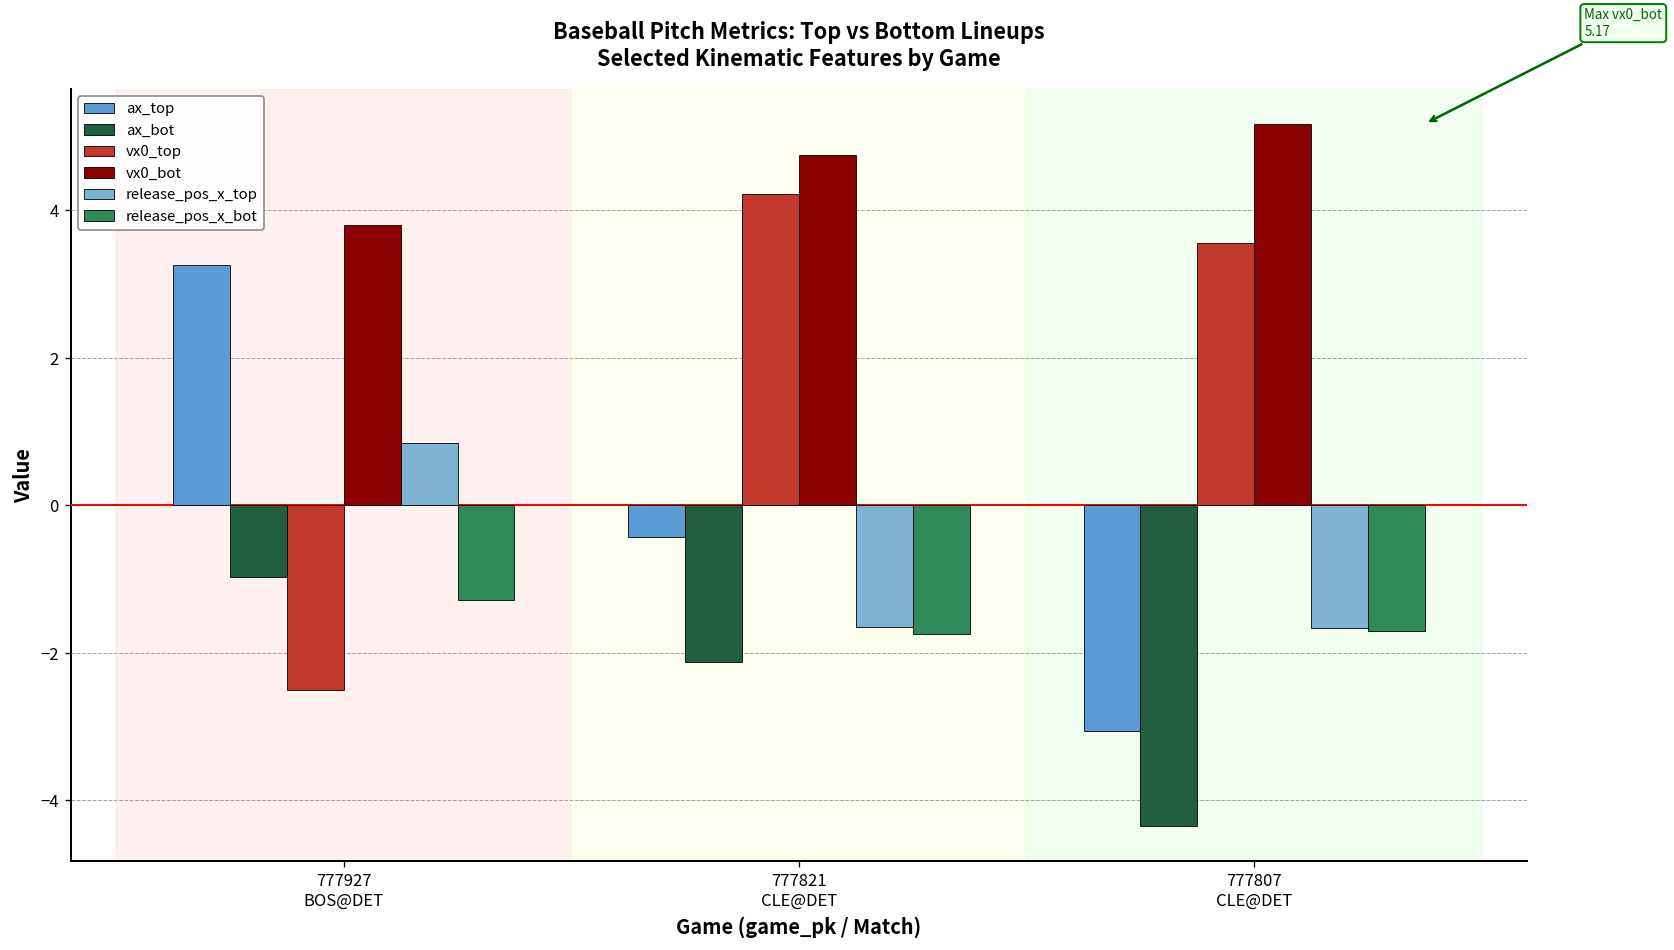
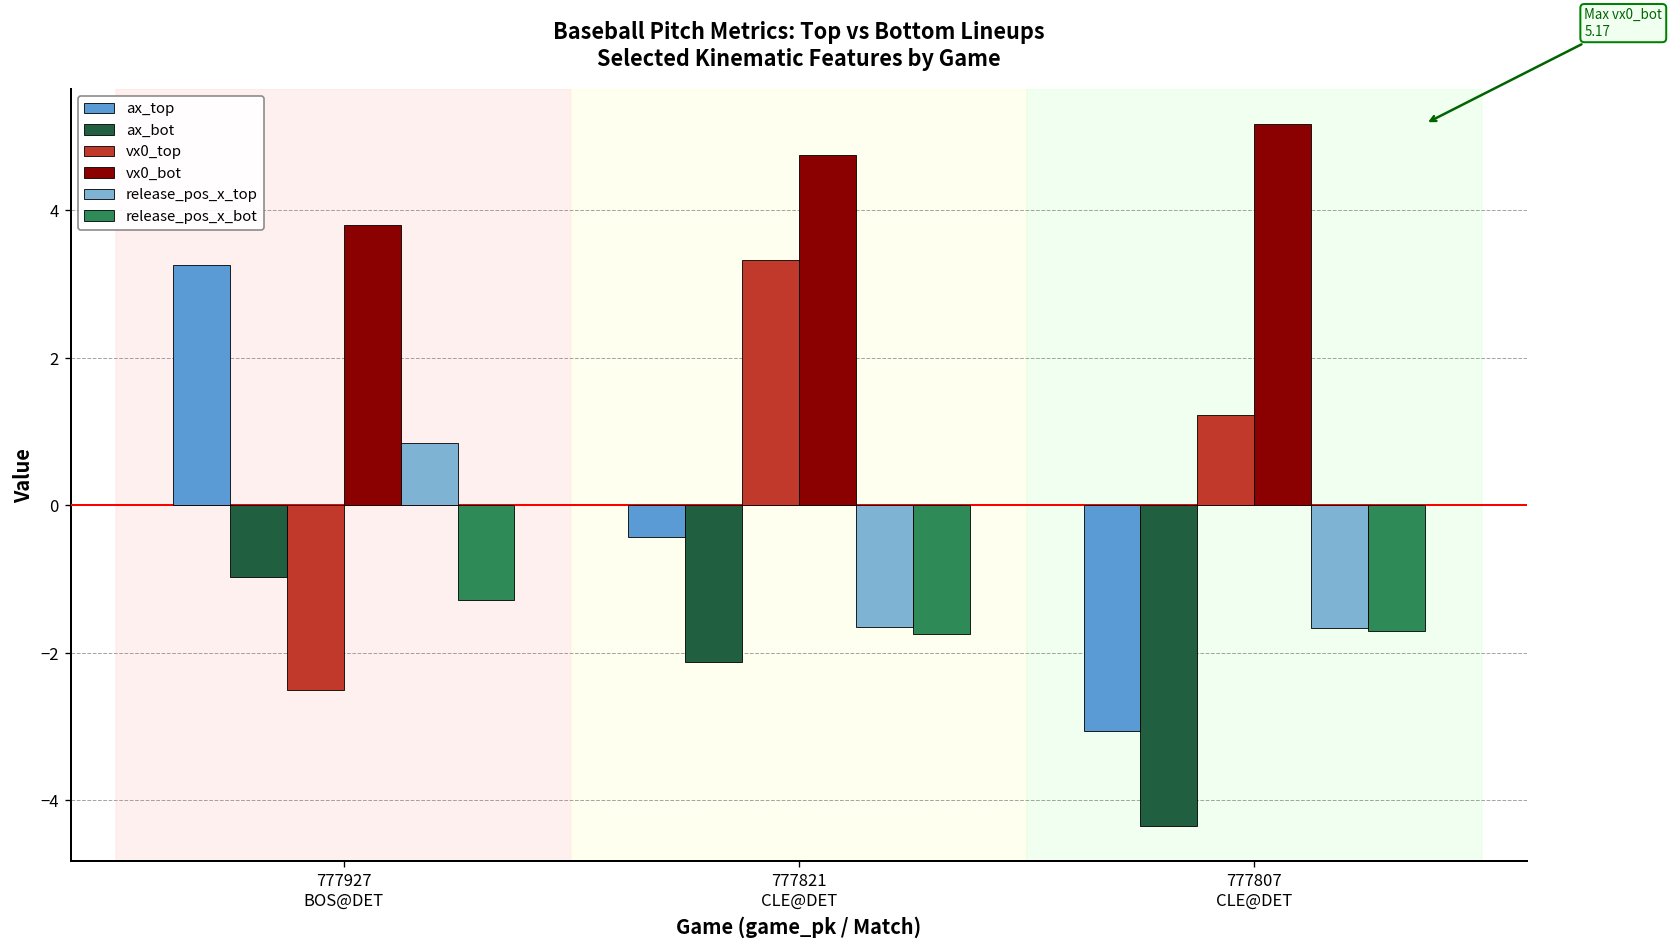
vx0_top, 777821 CLE@DET: 4.2 -> 3.3
vx0_top, 777807 CLE@DET: 3.6 -> 1.2
